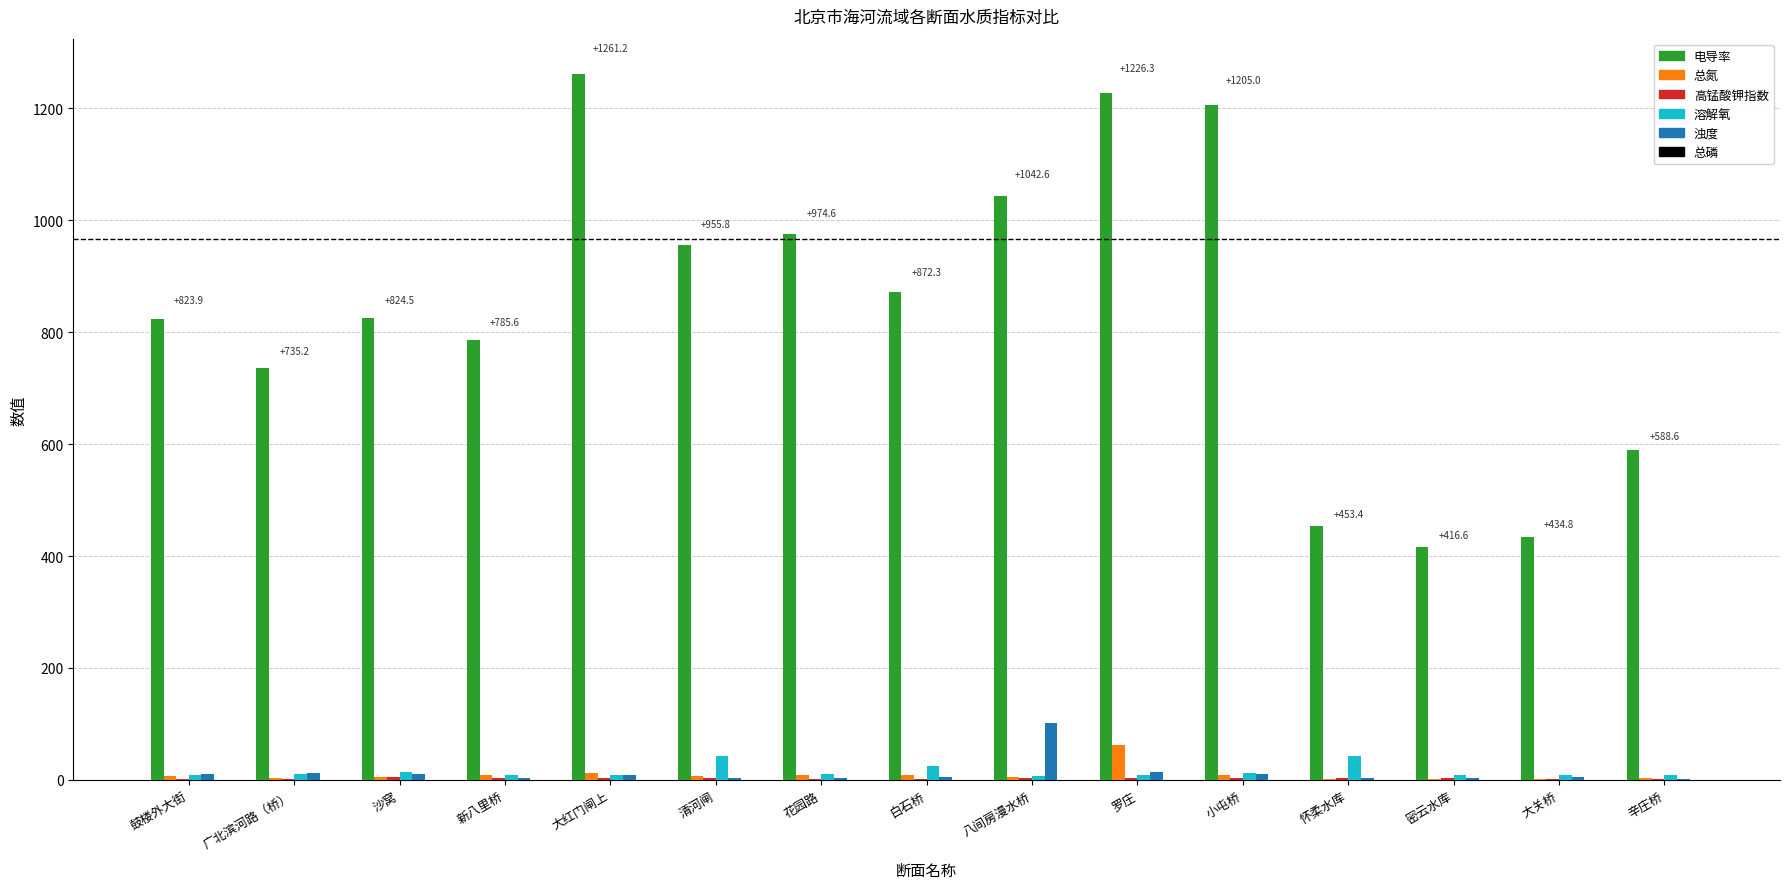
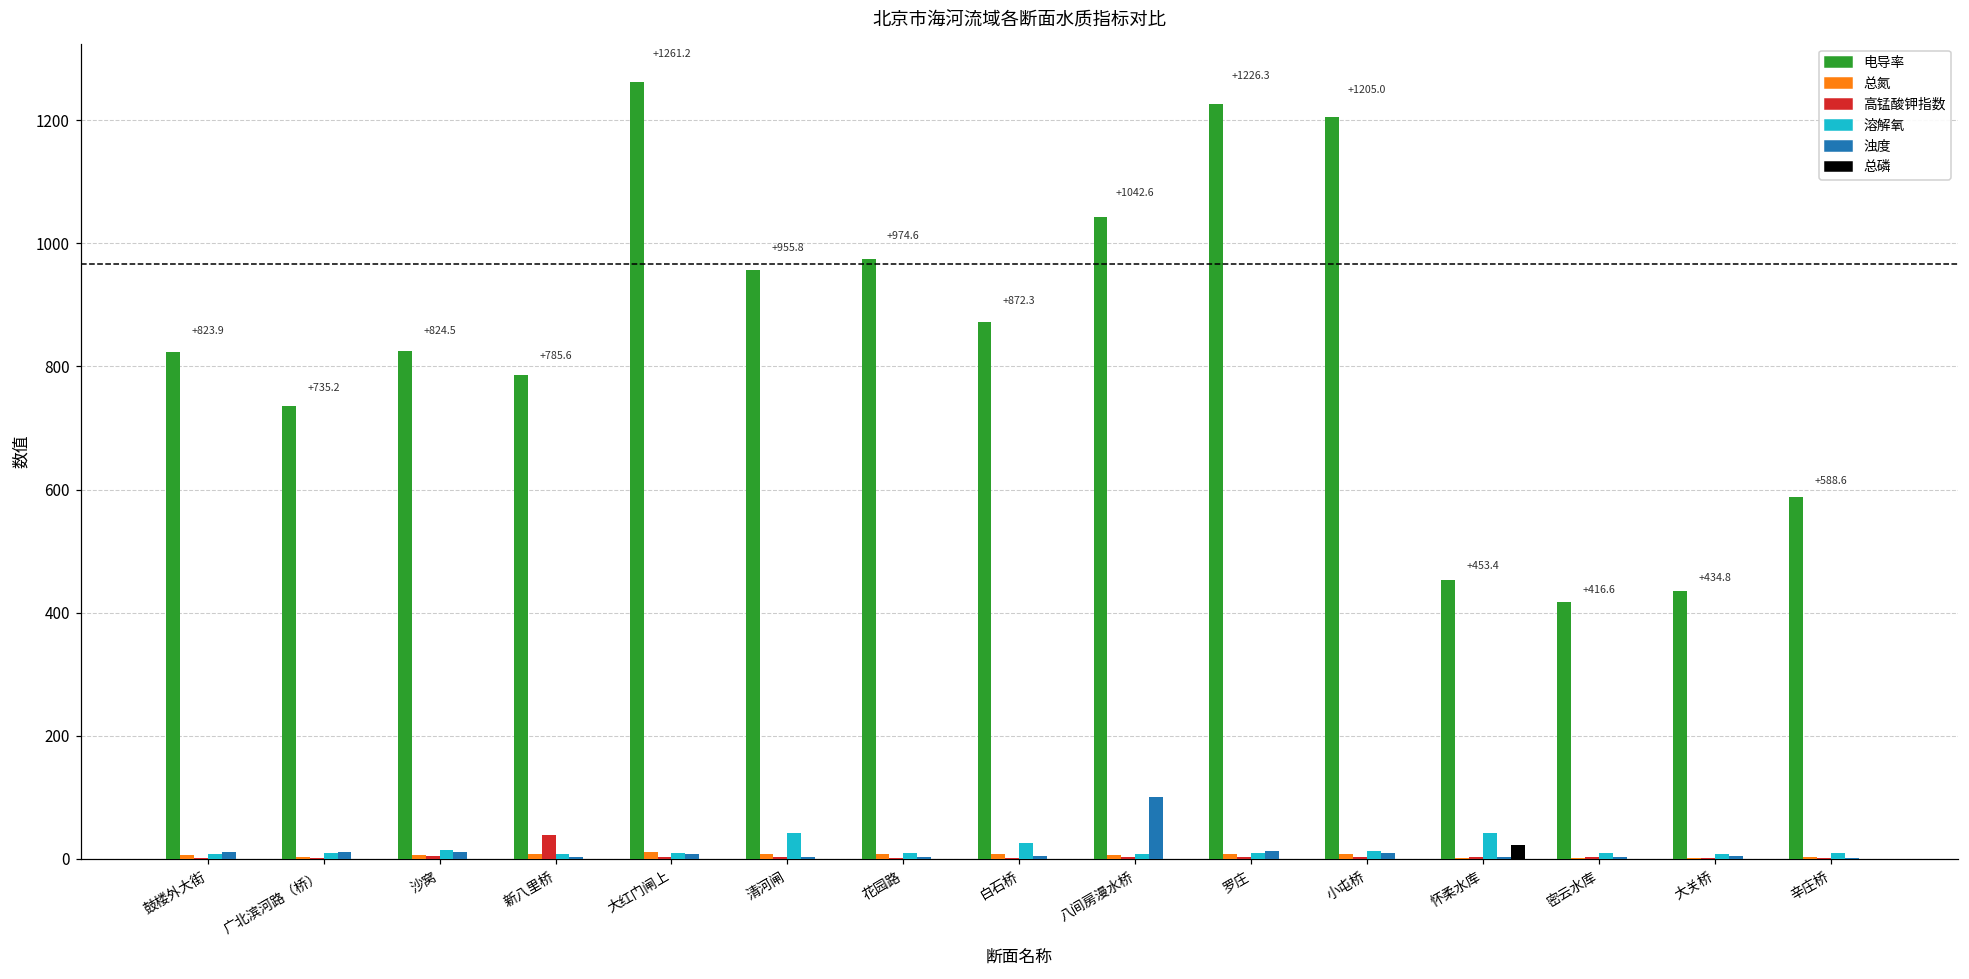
高锰酸钾指数, 新八里桥: 0 -> 40
总氮, 罗庄: 60 -> 10
总磷, 怀柔水库: 0 -> 20
